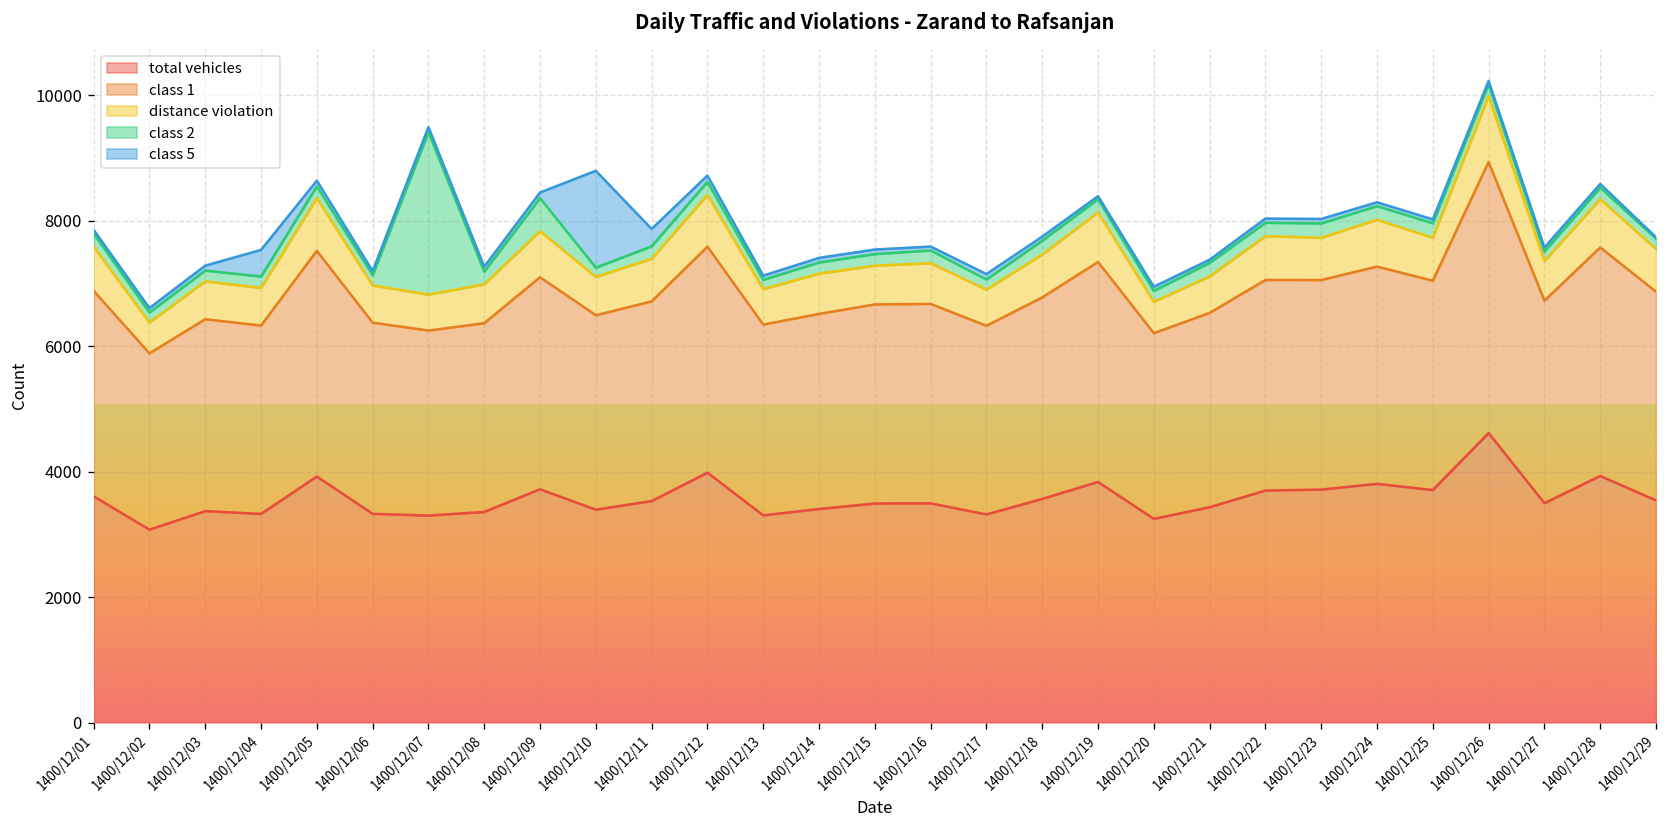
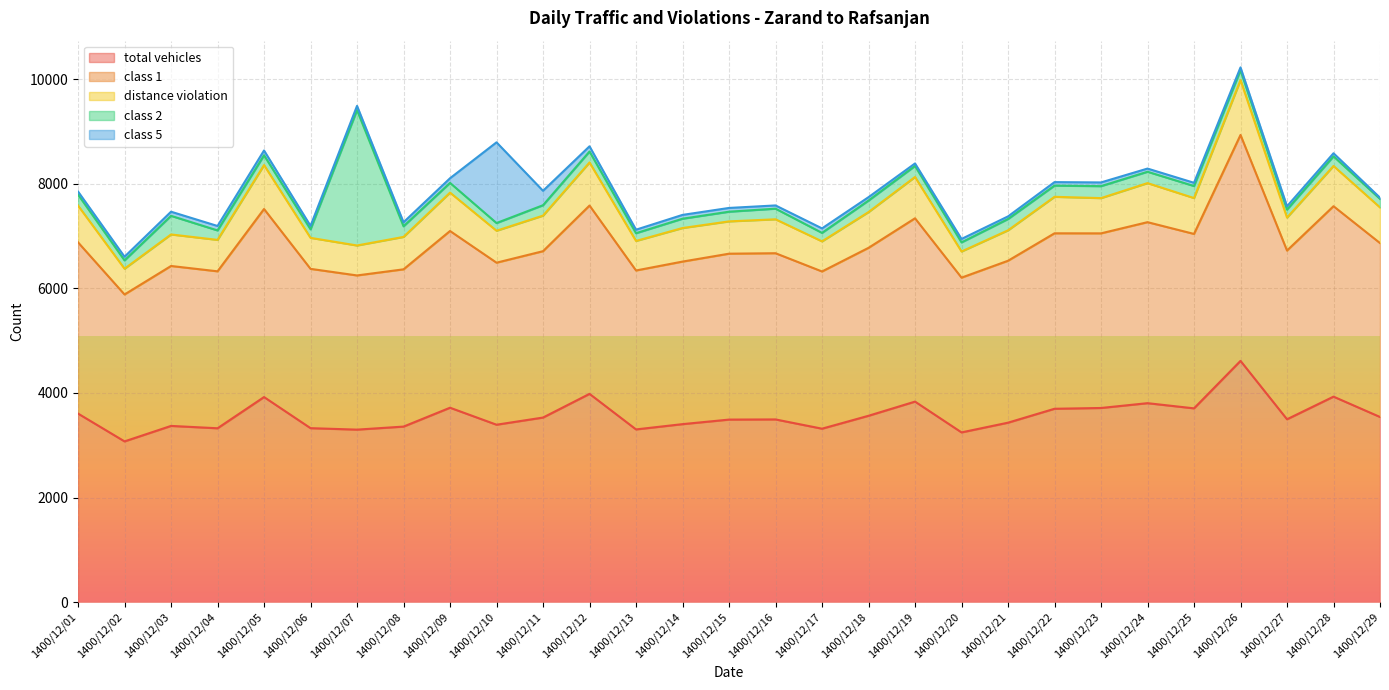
class 2, 1400/12/03: 200 -> 400
class 5, 1400/12/04: 400 -> 100
class 2, 1400/12/09: 500 -> 200
